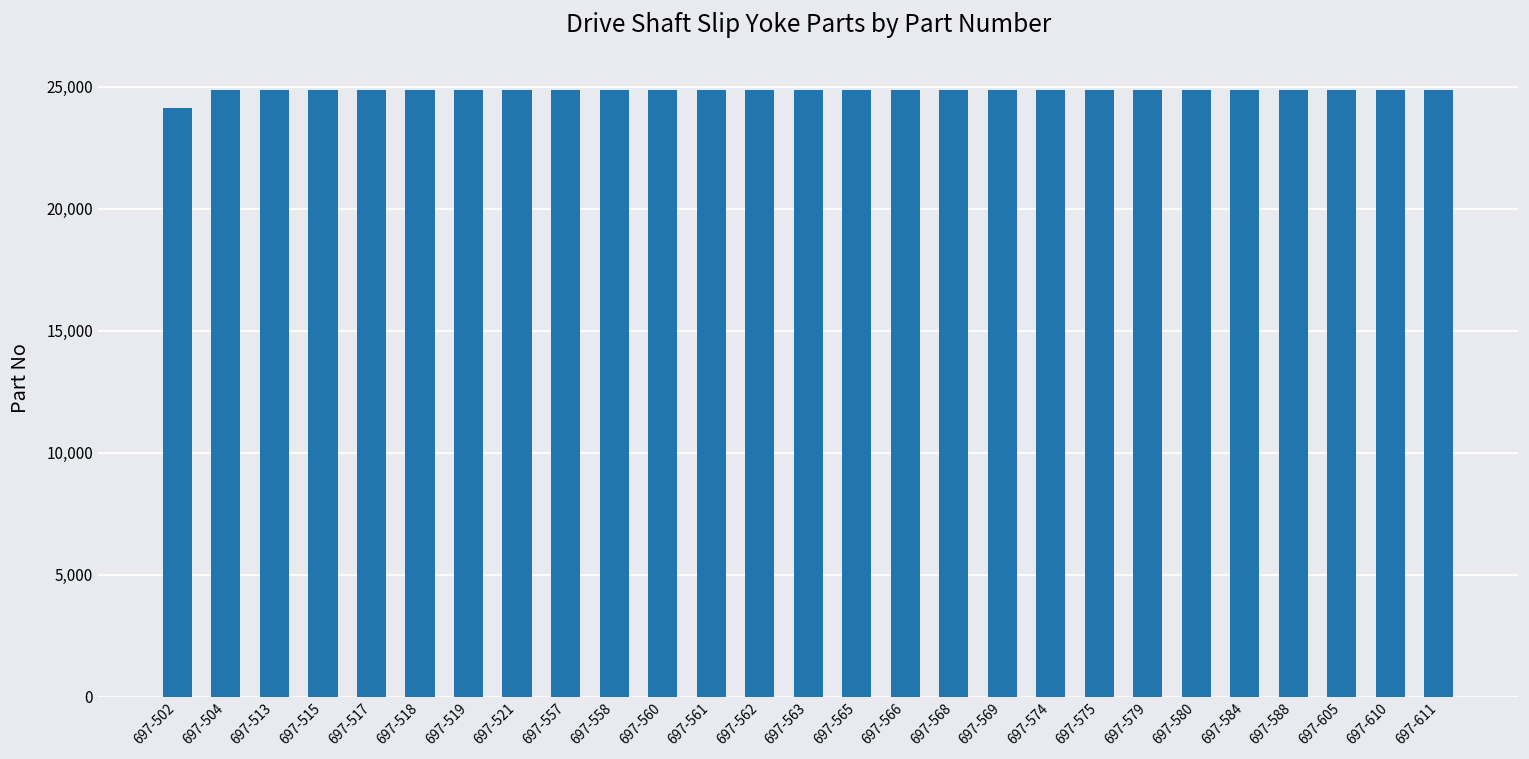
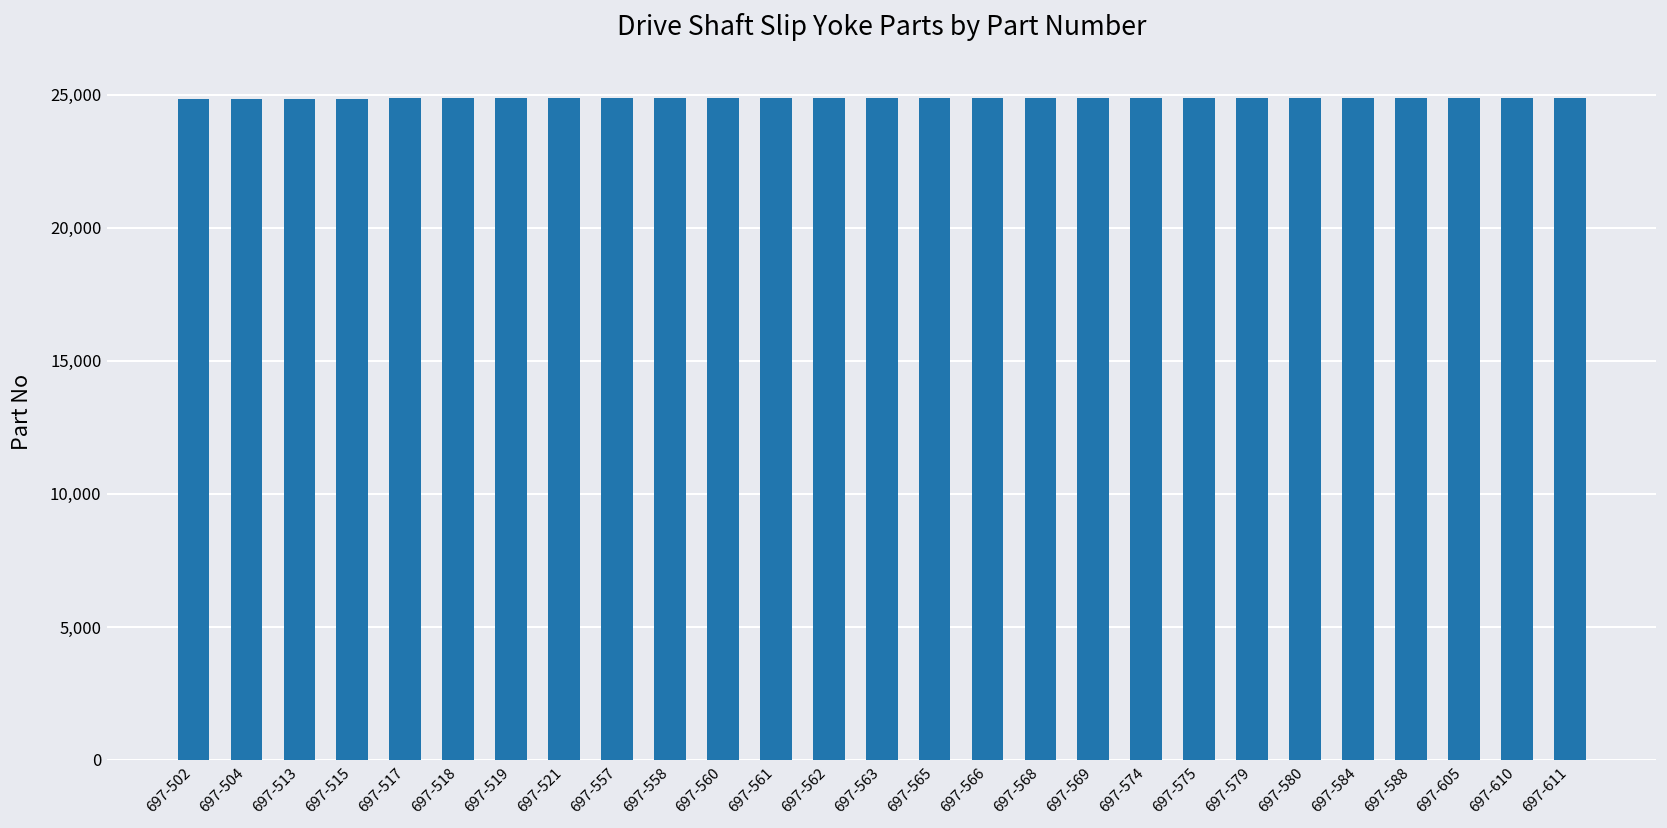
697-502: 24,100 -> 24,900
